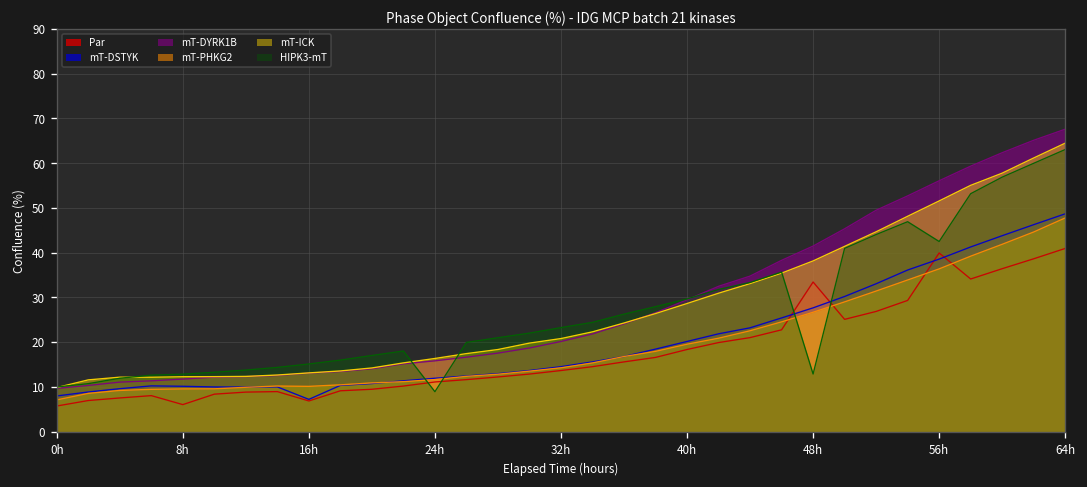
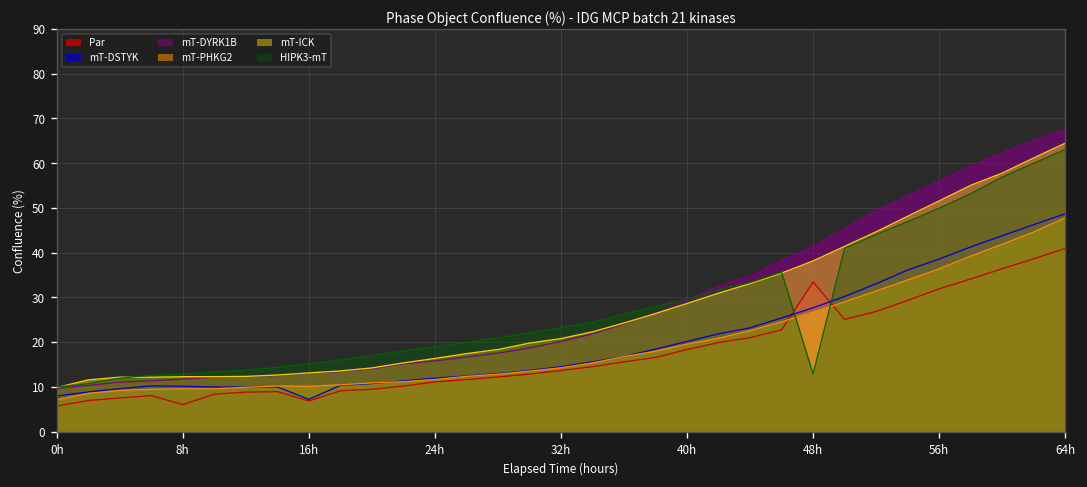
HIPK3-mT, 24h: 9 -> 19
Par, 56h: 40 -> 32
HIPK3-mT, 56h: 42 -> 50
